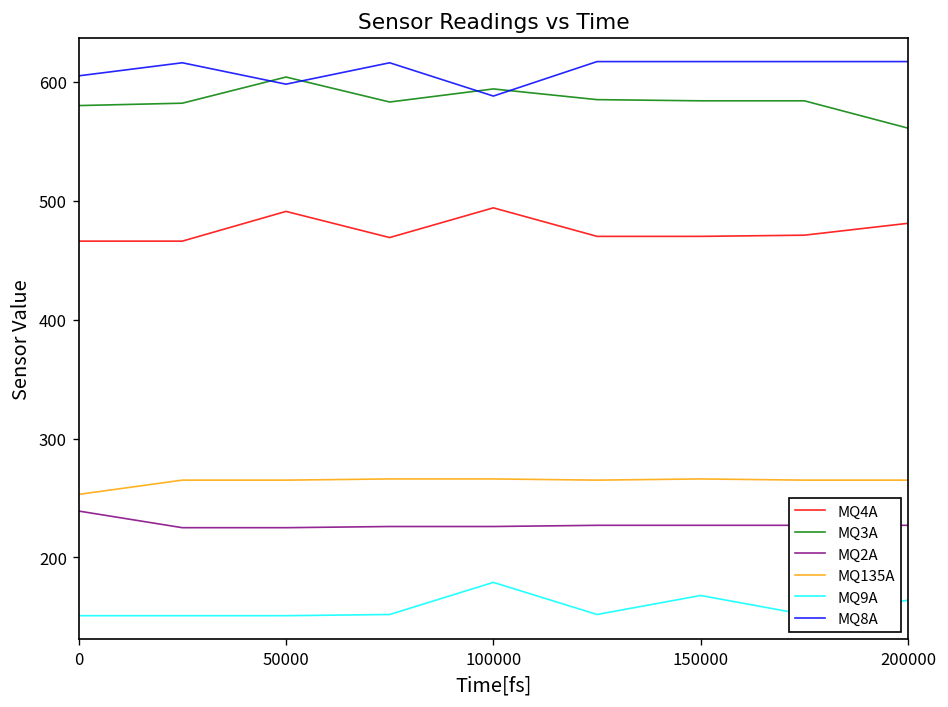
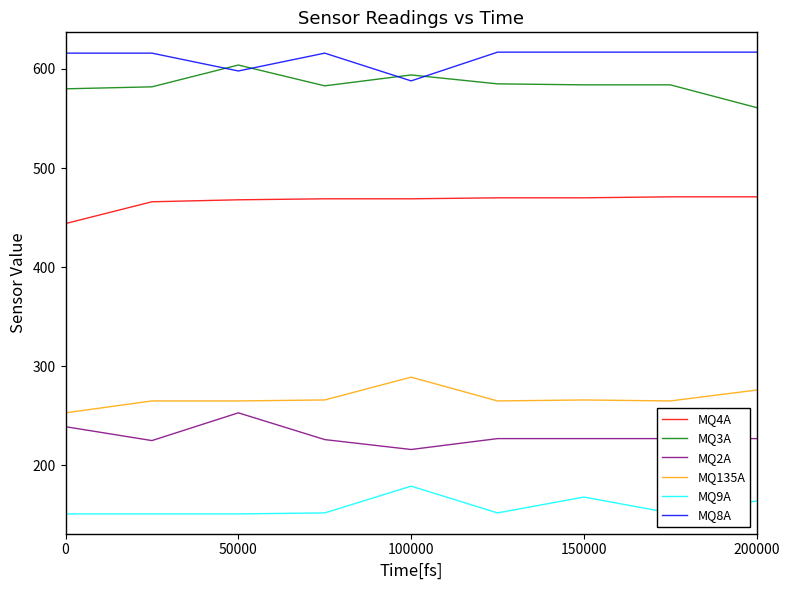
MQ4A, 0: 470 -> 440
MQ8A, 0: 610 -> 620
MQ4A, 50000: 490 -> 470
MQ2A, 50000: 230 -> 250
MQ4A, 100000: 490 -> 470
MQ2A, 100000: 230 -> 220
MQ135A, 100000: 270 -> 290
MQ4A, 200000: 480 -> 470
MQ135A, 200000: 270 -> 280
